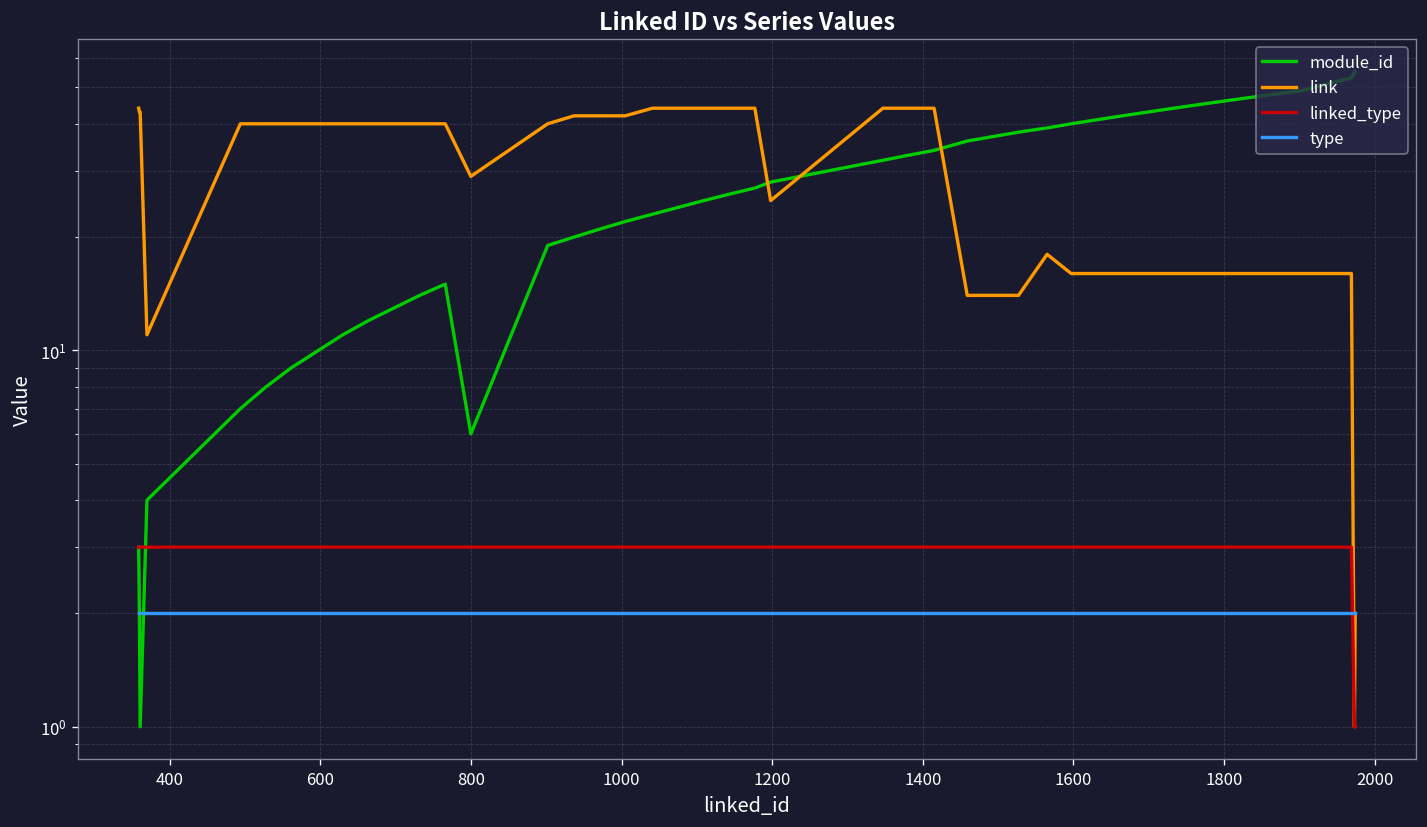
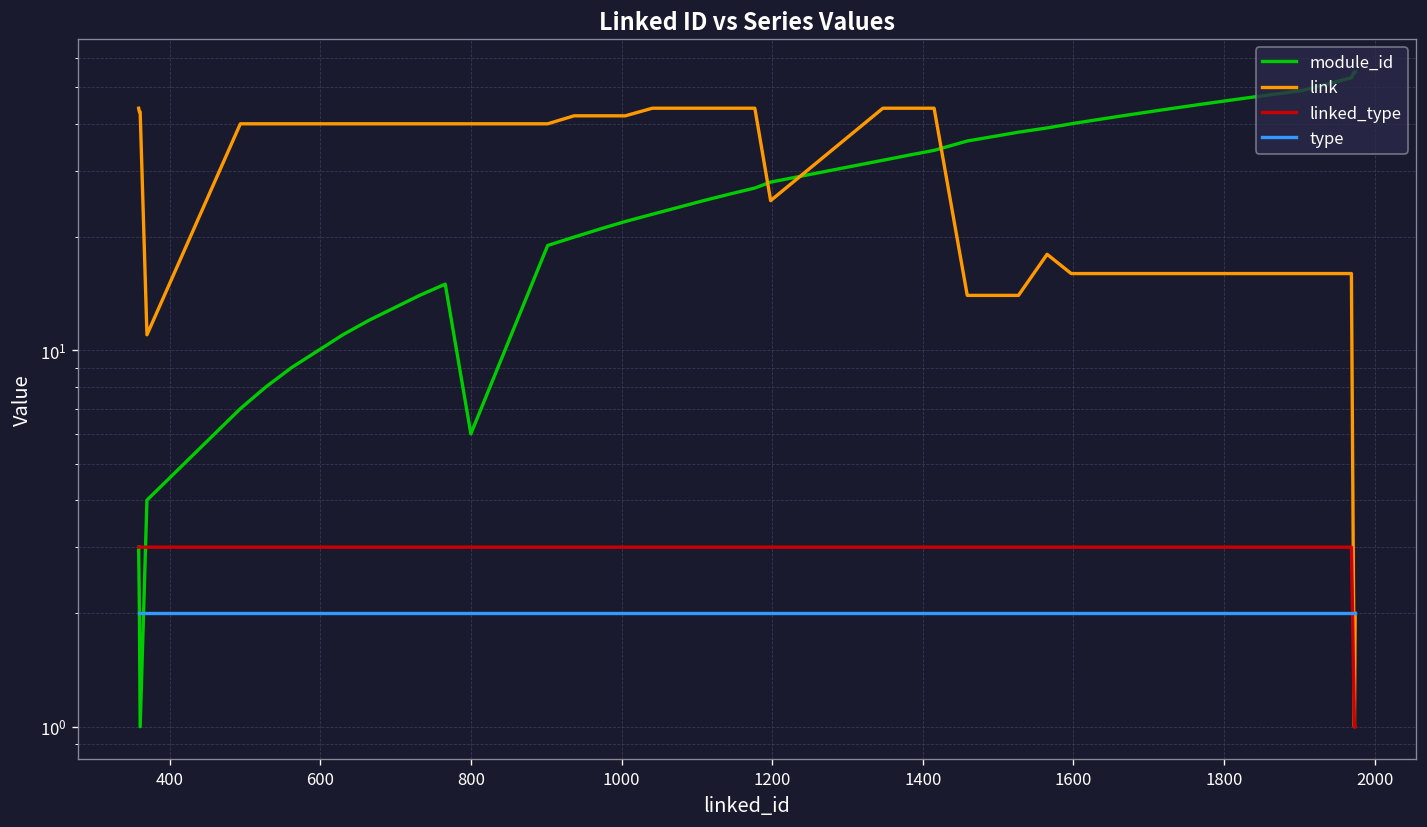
link, 800: 29 -> 40
